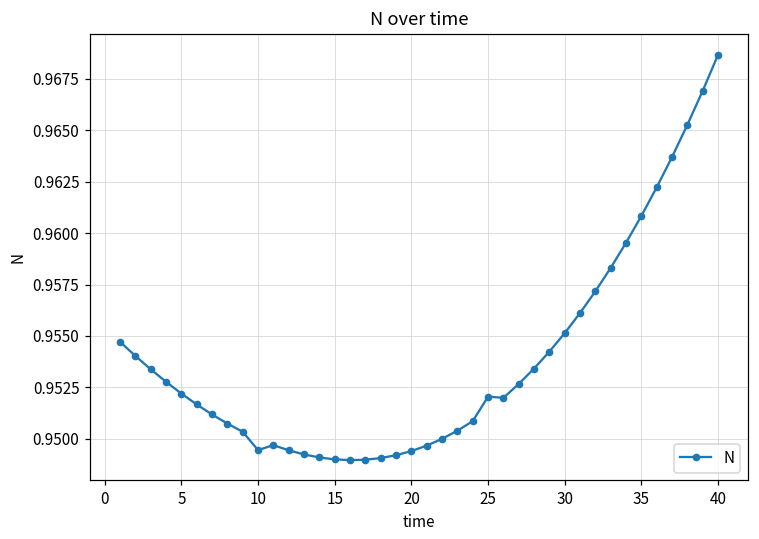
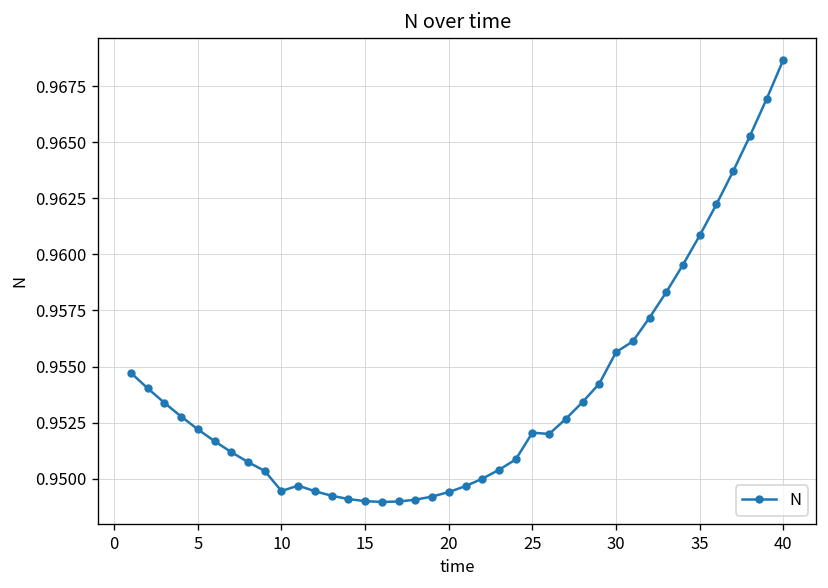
30: 0.9551 -> 0.9556
